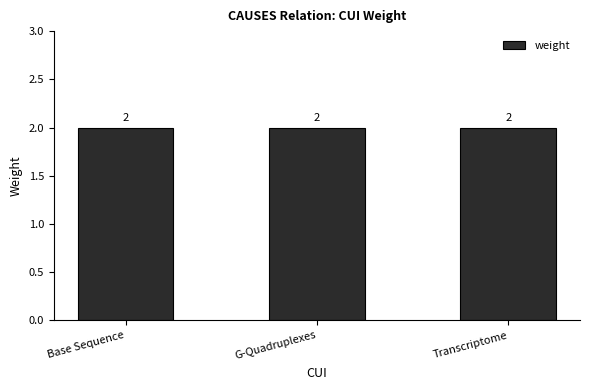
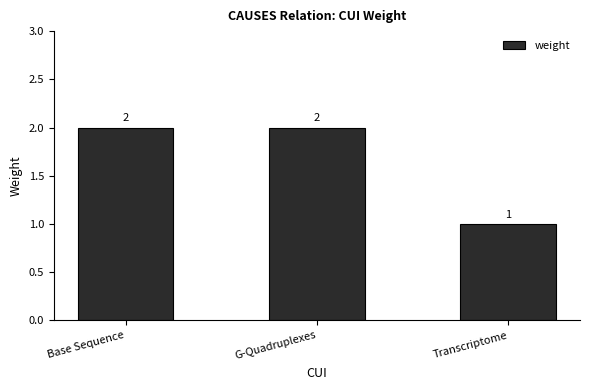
Transcriptome: 2 -> 1
